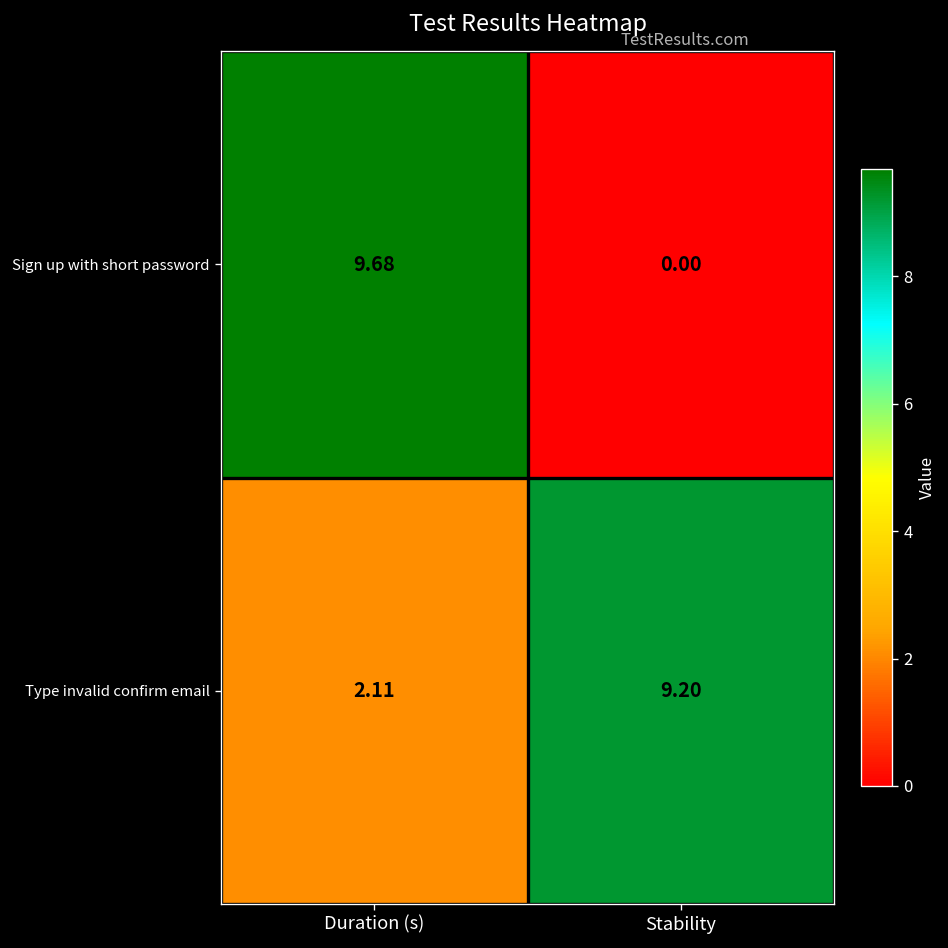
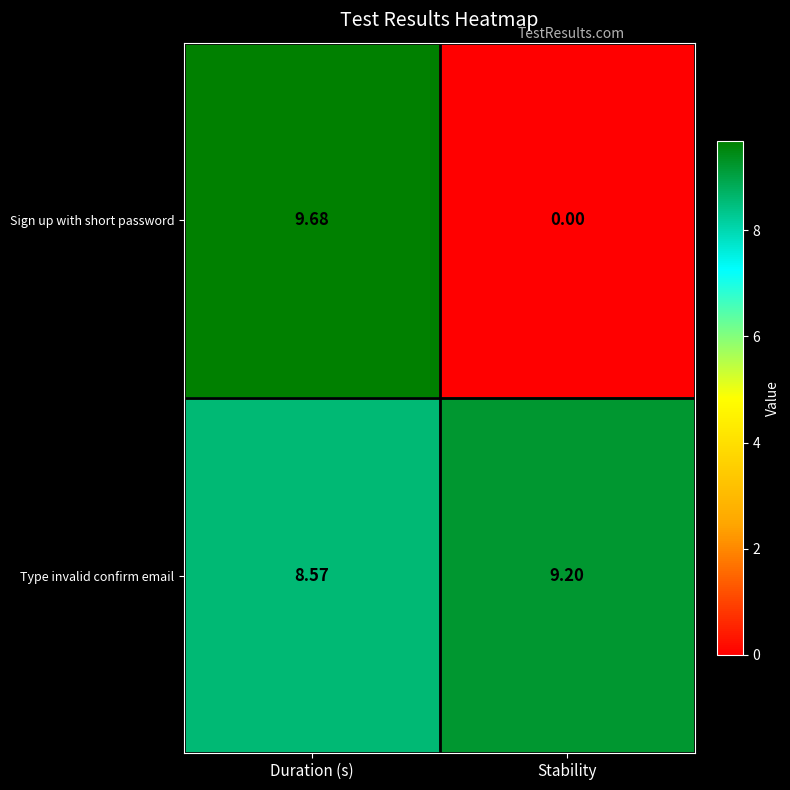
Type invalid confirm email, Duration (s): 2.11 -> 8.57
